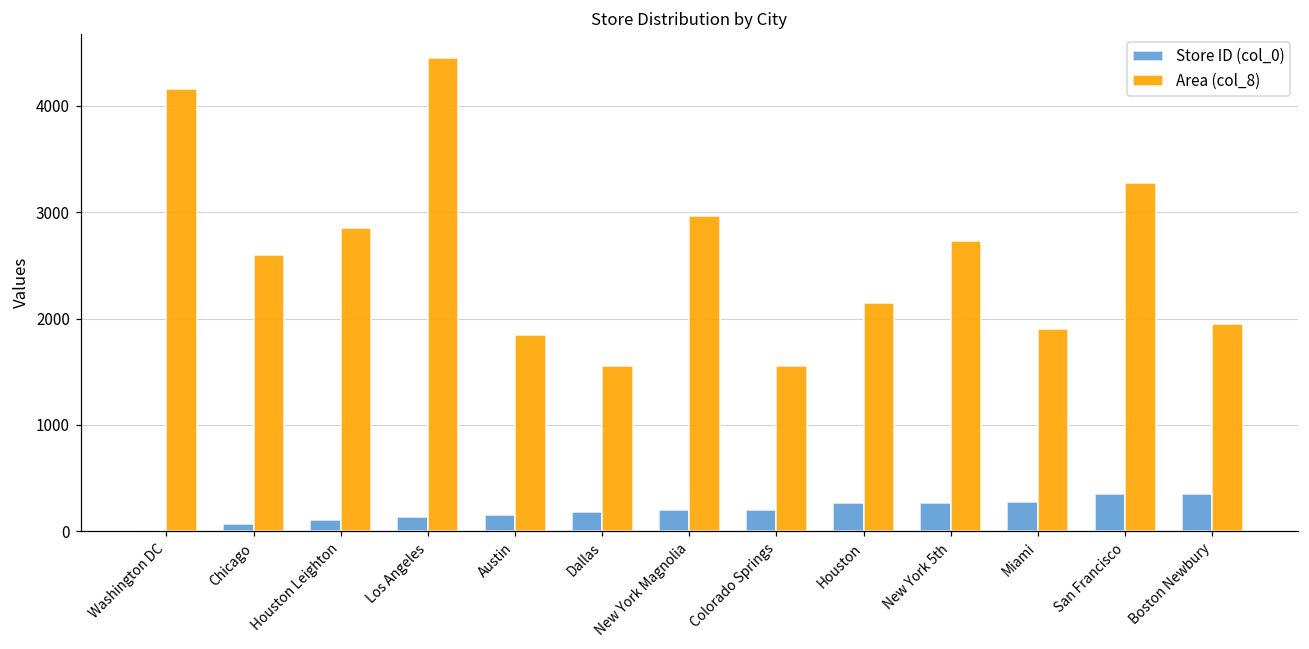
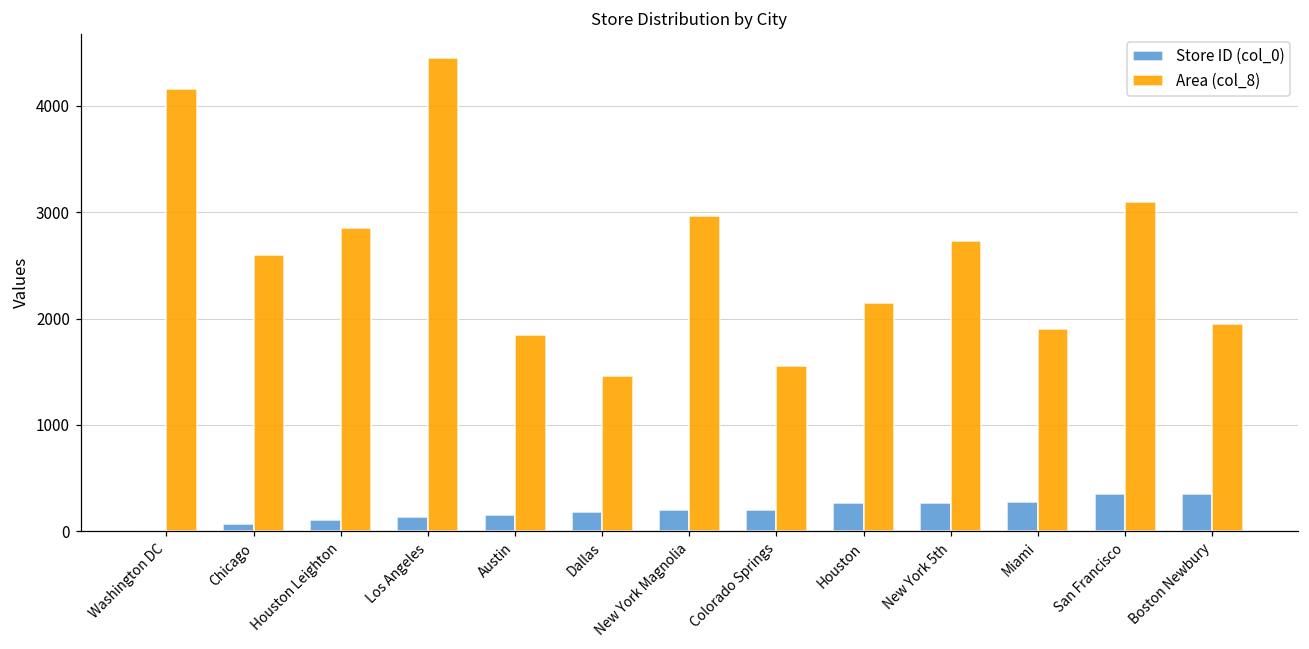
Area (col_8), Dallas: 1600 -> 1500
Area (col_8), San Francisco: 3300 -> 3100
